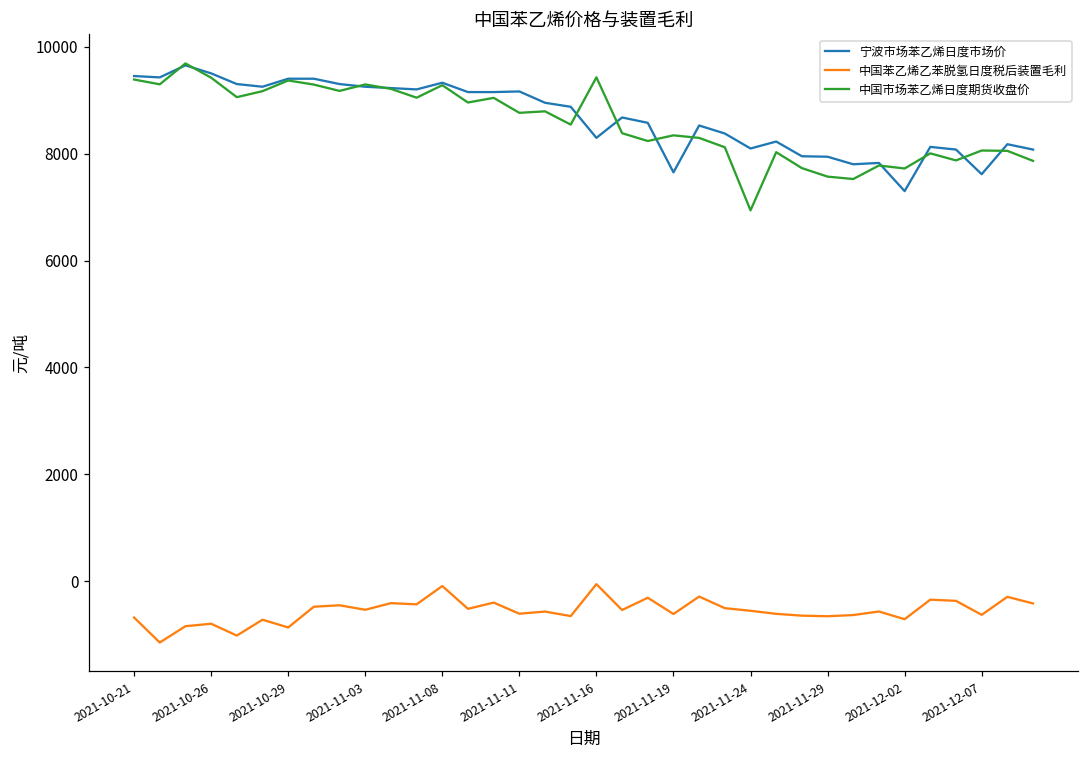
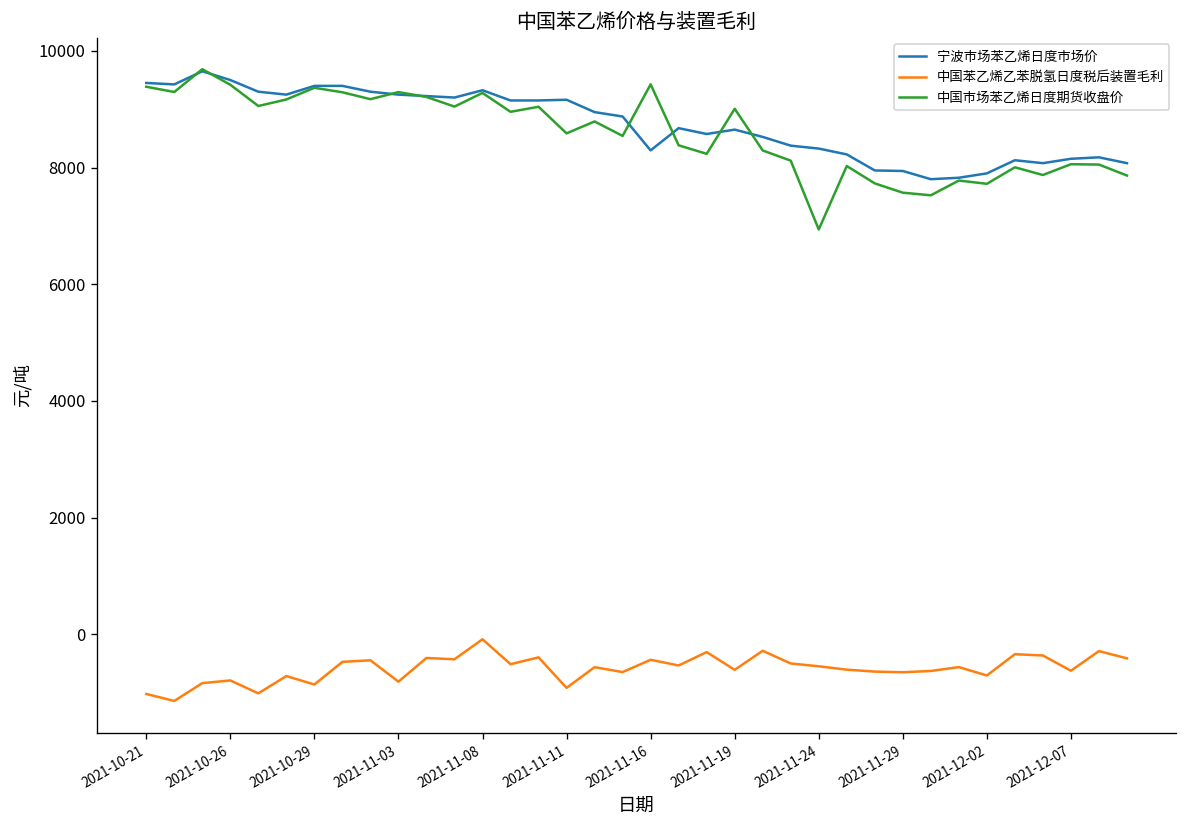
中国苯乙烯乙苯脱氢日度税后装置毛利, 2021-10-21: -700 -> -1000
中国苯乙烯乙苯脱氢日度税后装置毛利, 2021-11-03: -500 -> -800
中国苯乙烯乙苯脱氢日度税后装置毛利, 2021-11-11: -600 -> -900
中国市场苯乙烯日度期货收盘价, 2021-11-11: 8800 -> 8600
中国苯乙烯乙苯脱氢日度税后装置毛利, 2021-11-16: -100 -> -400
宁波市场苯乙烯日度市场价, 2021-11-19: 7600 -> 8700
中国市场苯乙烯日度期货收盘价, 2021-11-19: 8300 -> 9000
宁波市场苯乙烯日度市场价, 2021-11-24: 8100 -> 8300
宁波市场苯乙烯日度市场价, 2021-12-02: 7300 -> 7900
宁波市场苯乙烯日度市场价, 2021-12-07: 7600 -> 8200
